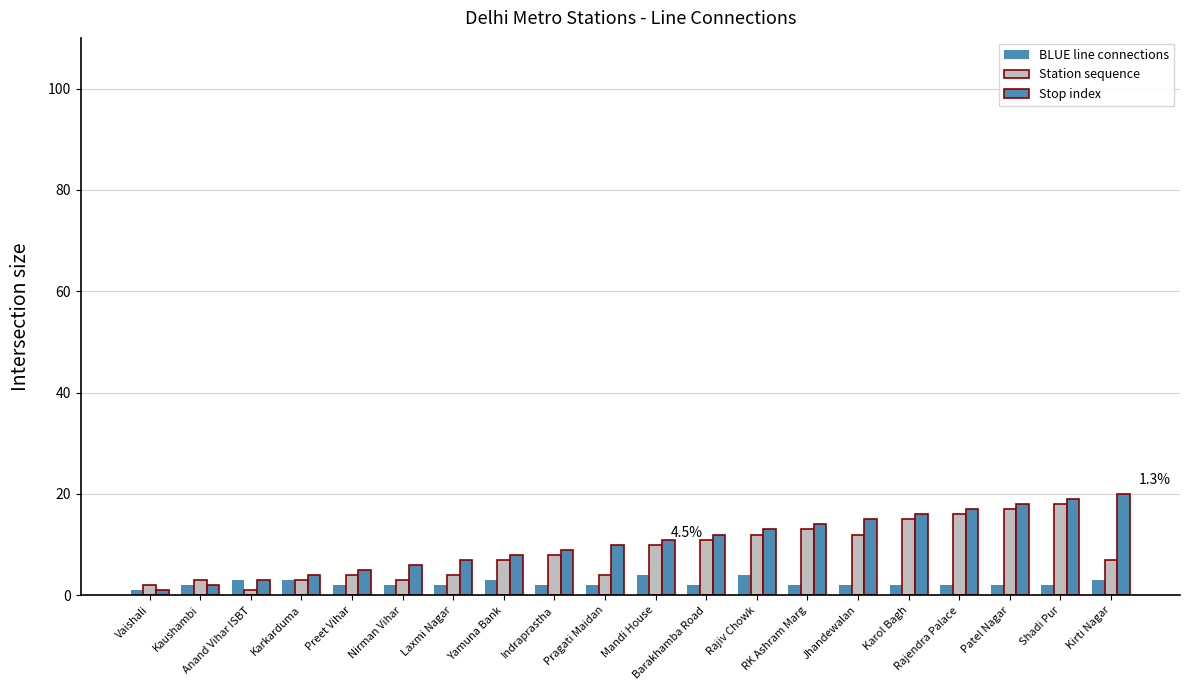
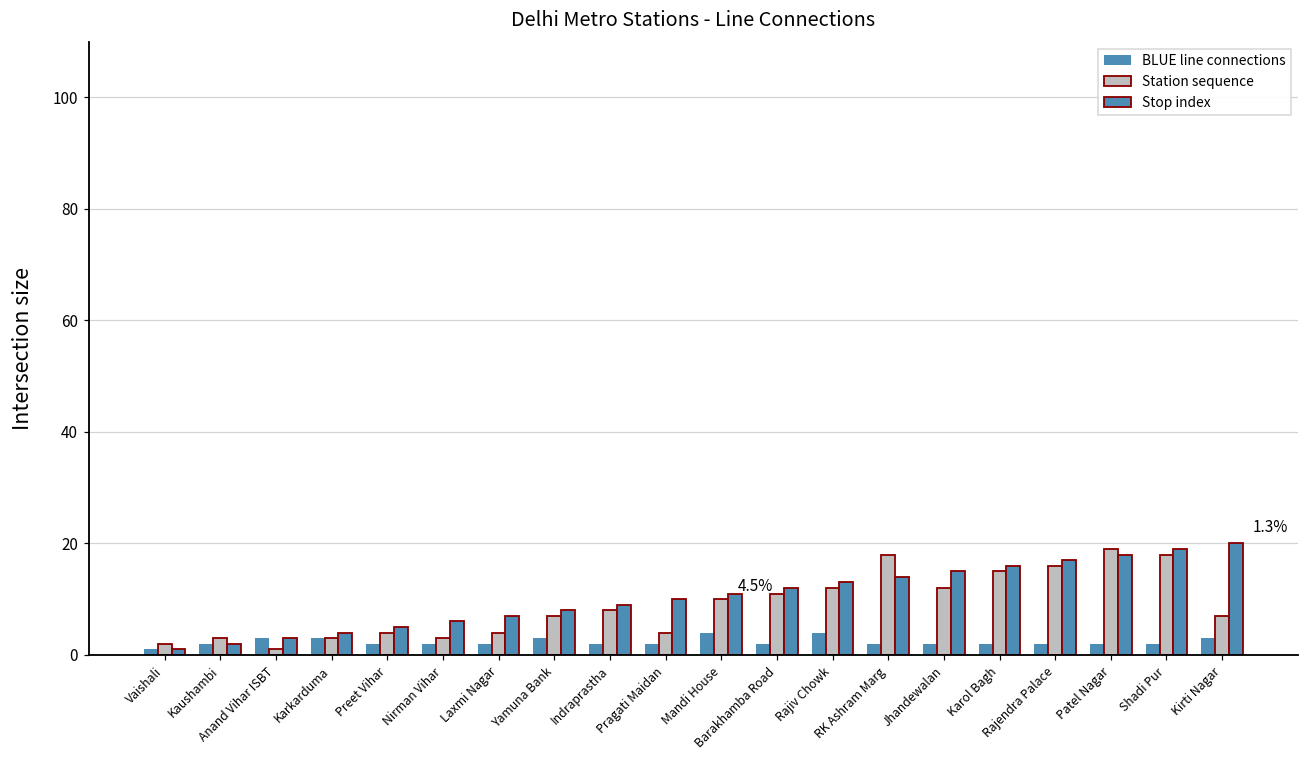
Station sequence, RK Ashram Marg: 13 -> 18
Station sequence, Patel Nagar: 17 -> 19
